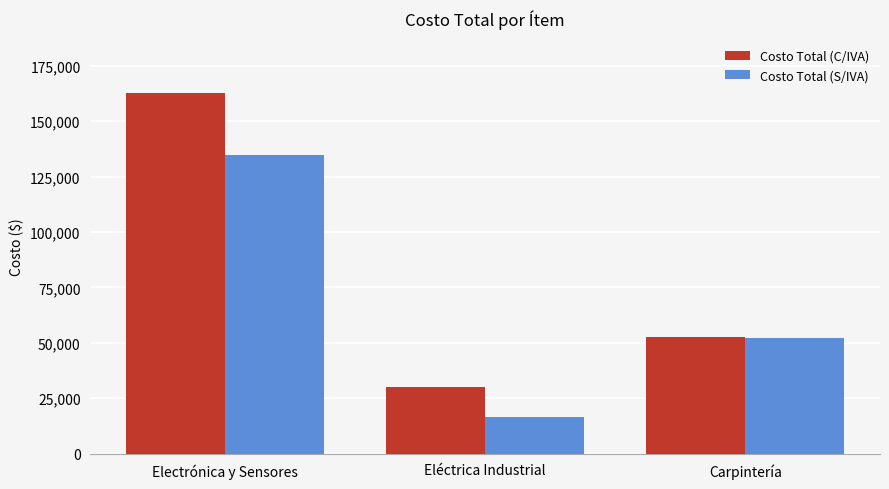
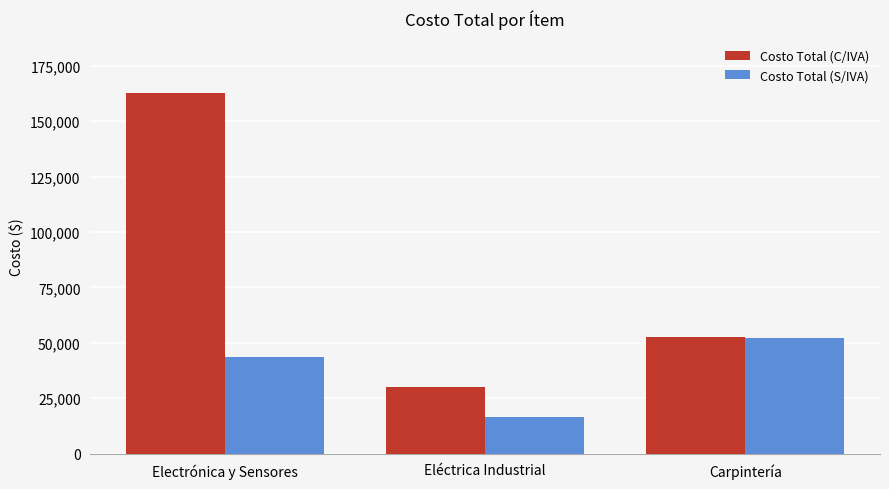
Costo Total (S/IVA), Electrónica y Sensores: 135,000 -> 44,000
